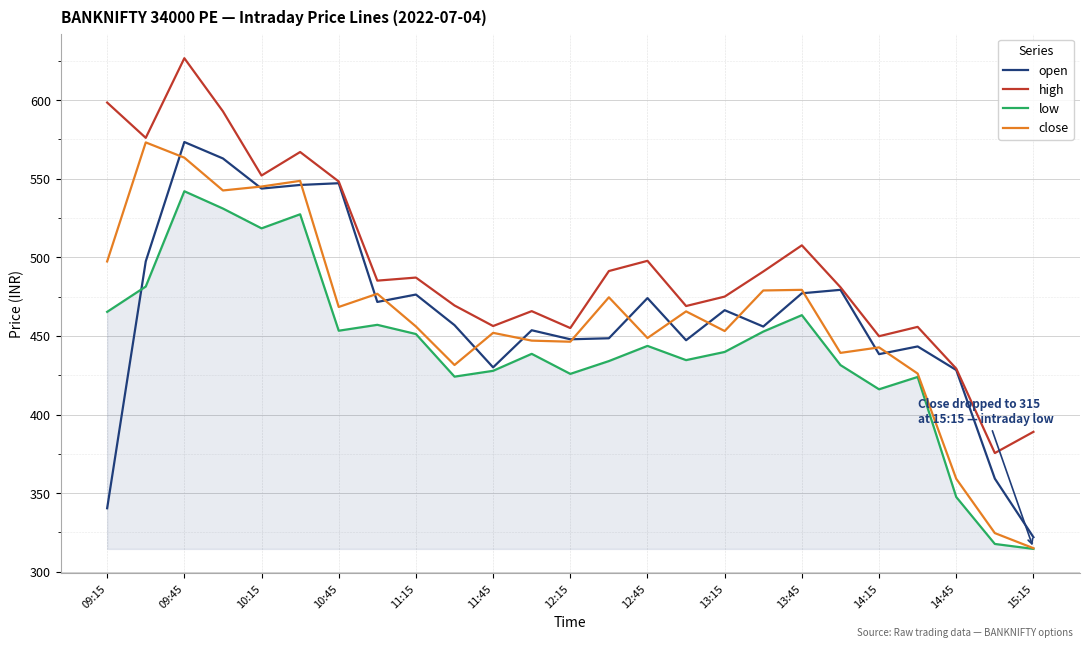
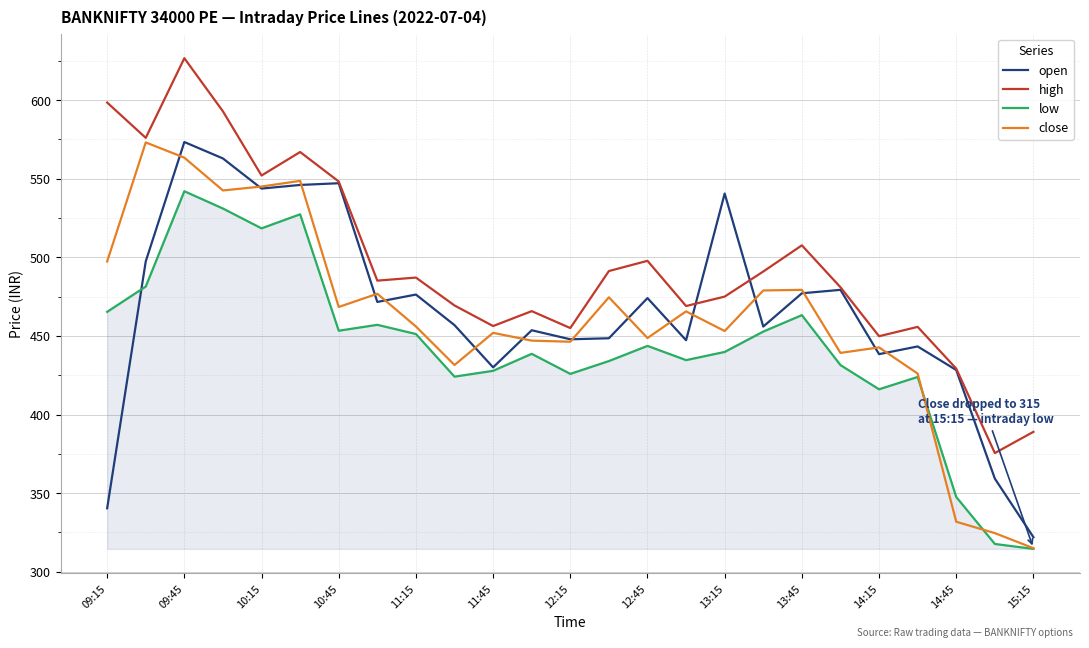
open, 13:15: 466 -> 541
close, 14:45: 359 -> 332
